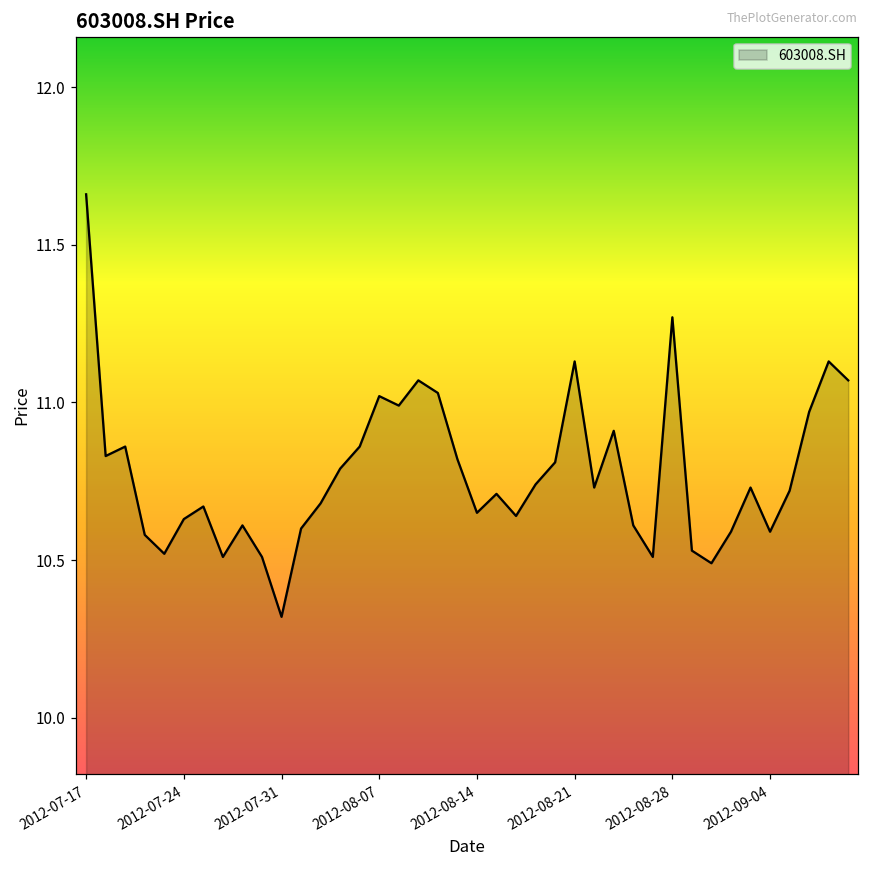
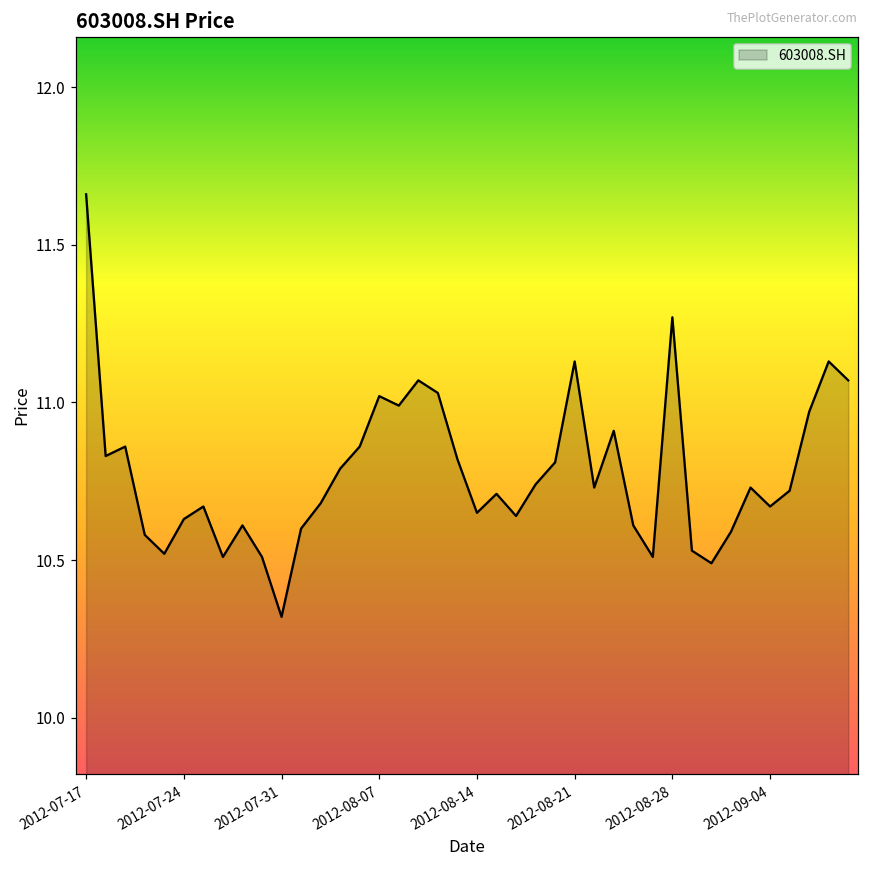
2012-09-04: 10.59 -> 10.67
